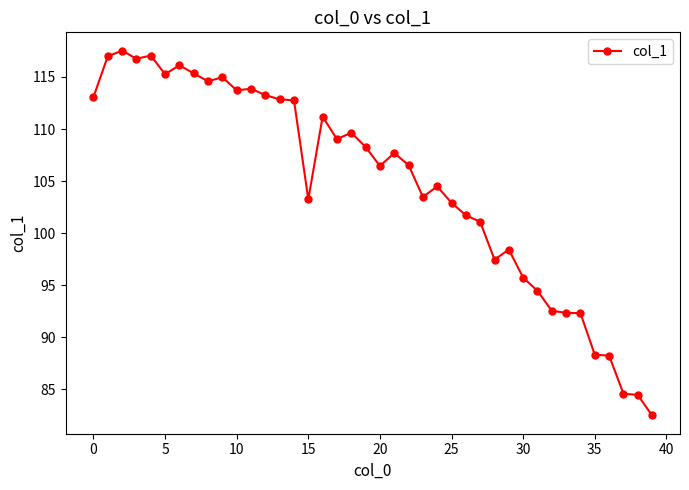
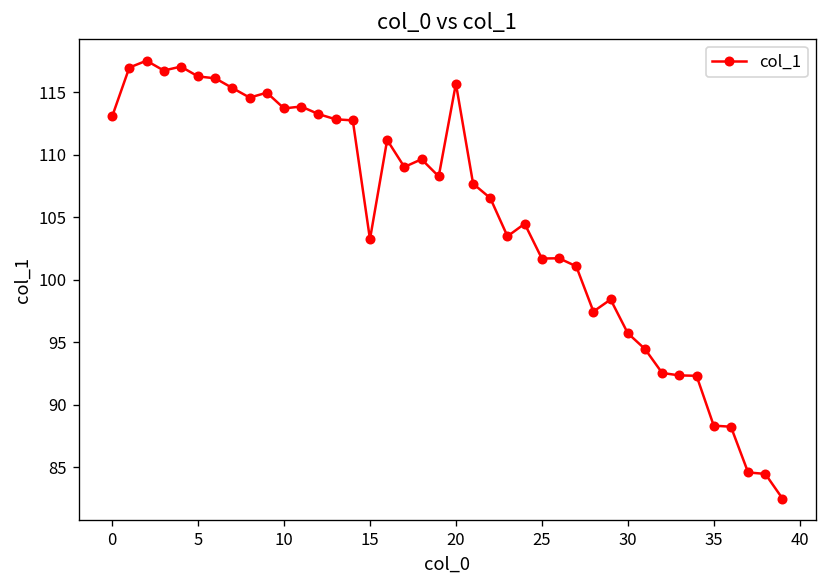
5: 115.3 -> 116.3
20: 106.5 -> 115.7
25: 102.9 -> 101.7
